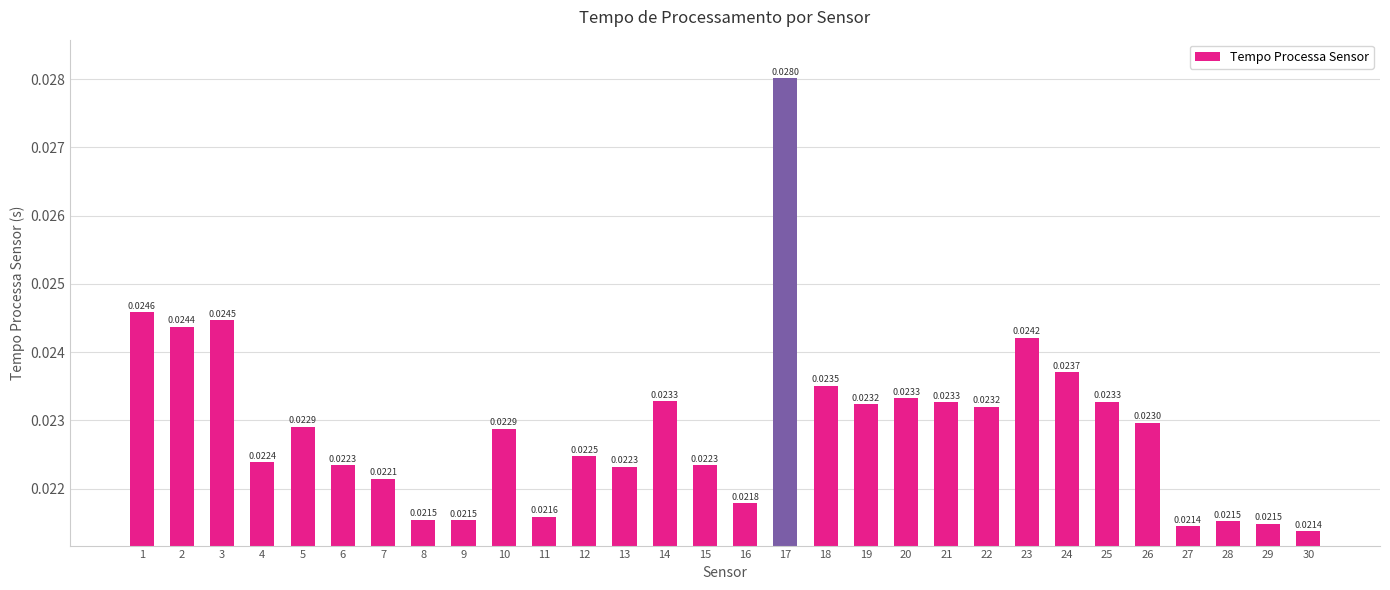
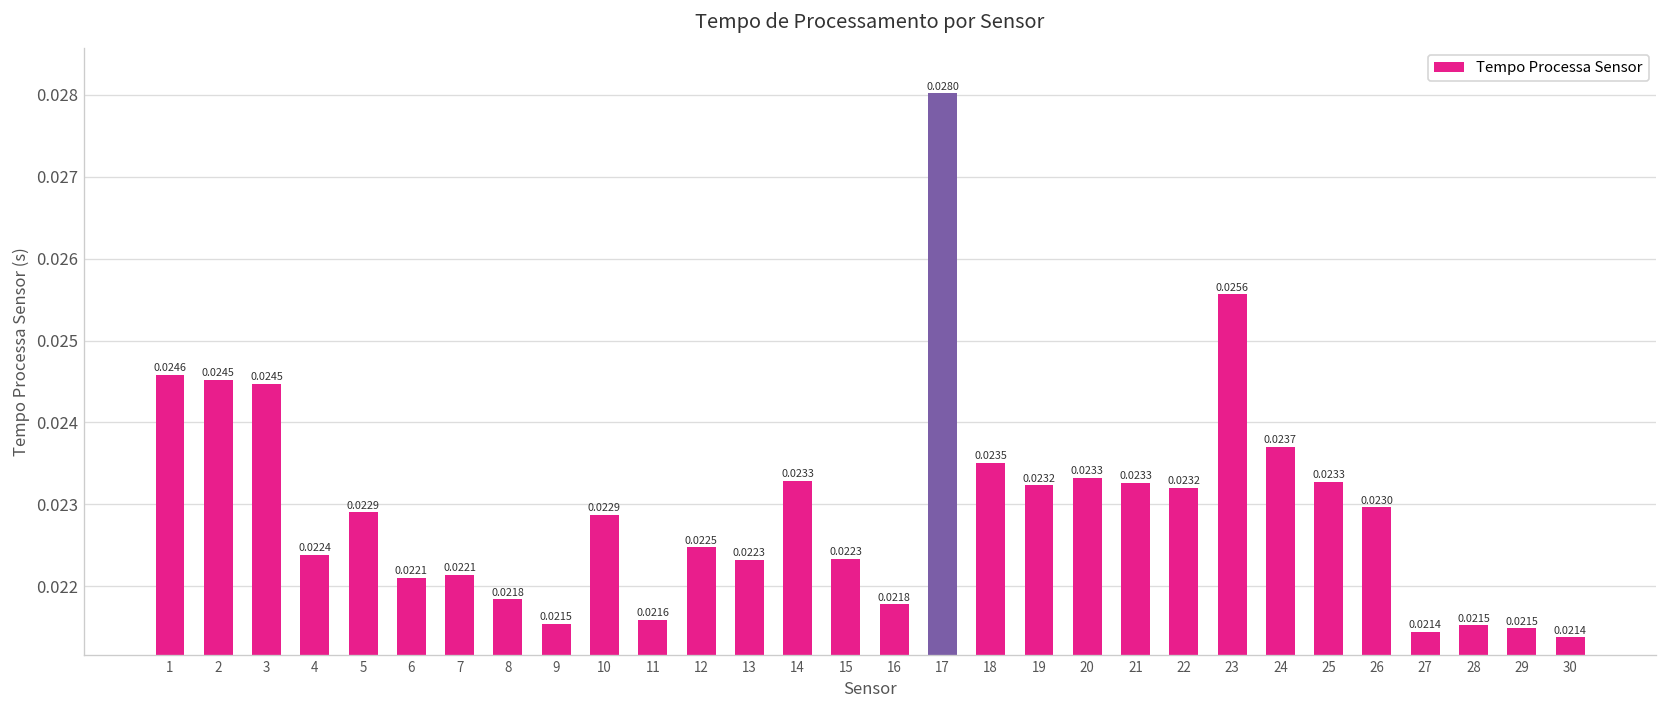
2: 0.0244 -> 0.0245
6: 0.0223 -> 0.0221
8: 0.0215 -> 0.0218
23: 0.0242 -> 0.0256
